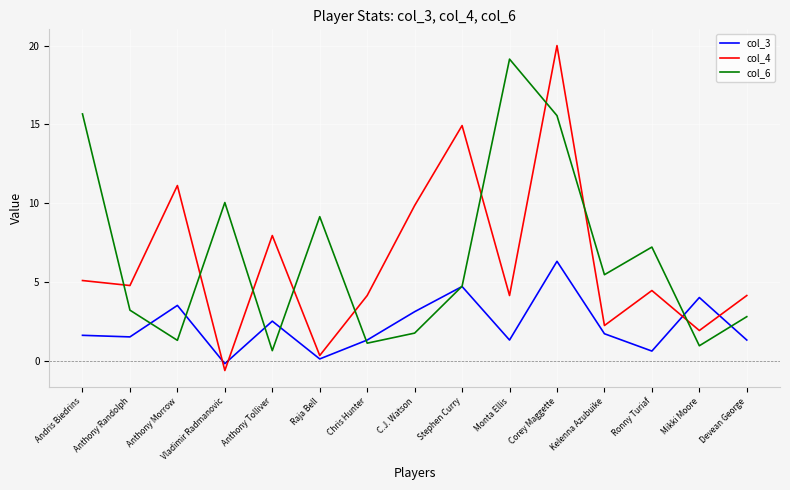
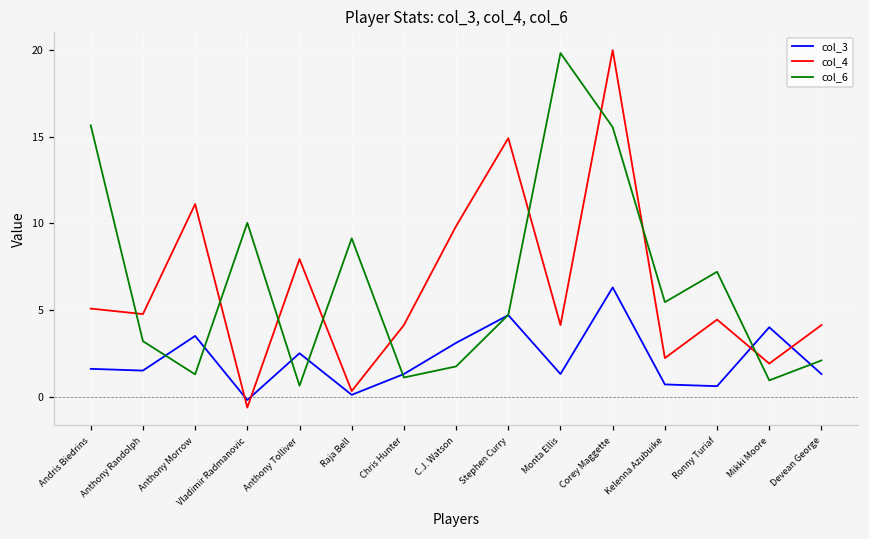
col_6, Monta Ellis: 19.1 -> 19.8
col_3, Kelenna Azubuike: 1.7 -> 0.7
col_6, Devean George: 2.8 -> 2.1
